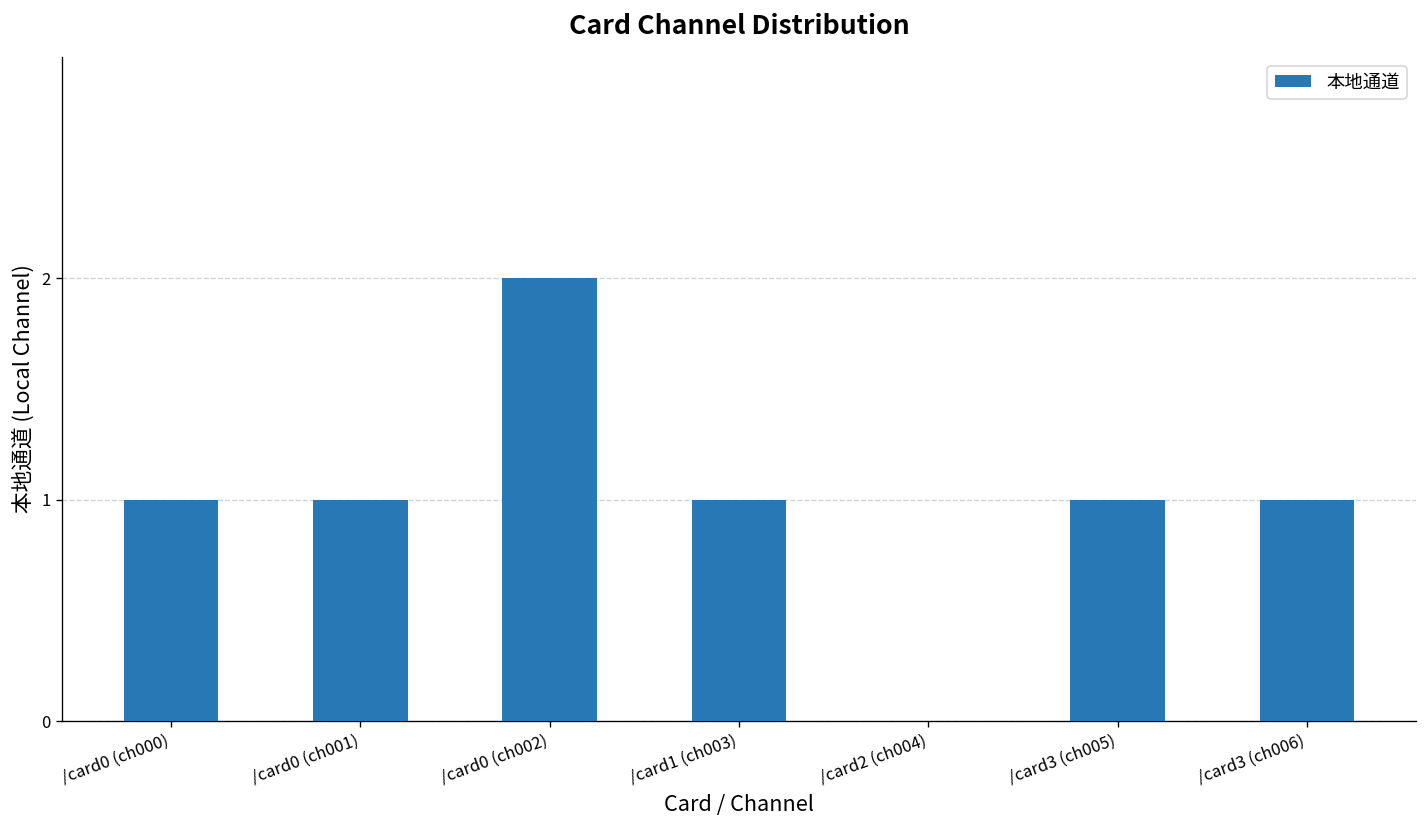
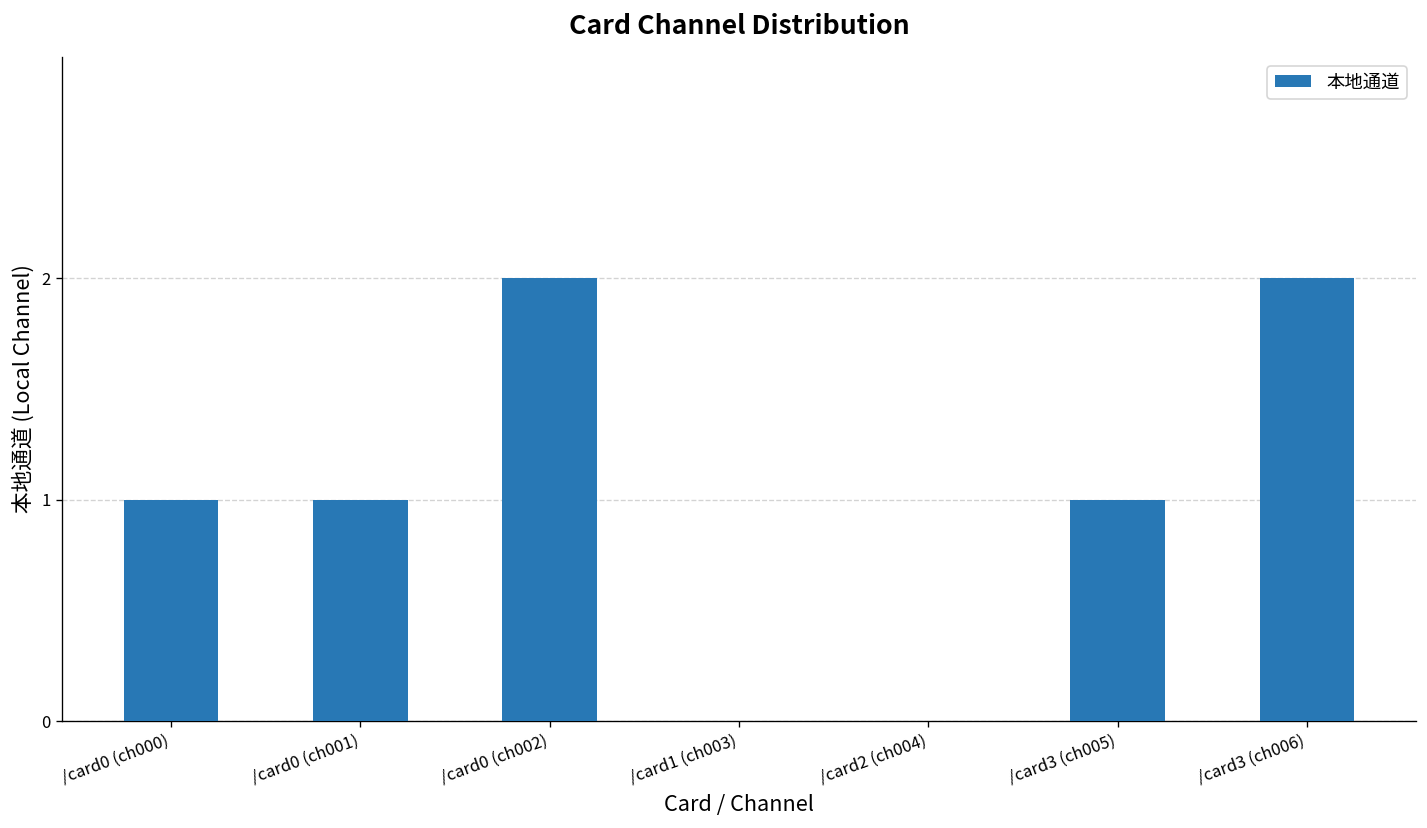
/card1 (ch003): 1 -> 0
/card3 (ch006): 1 -> 2
